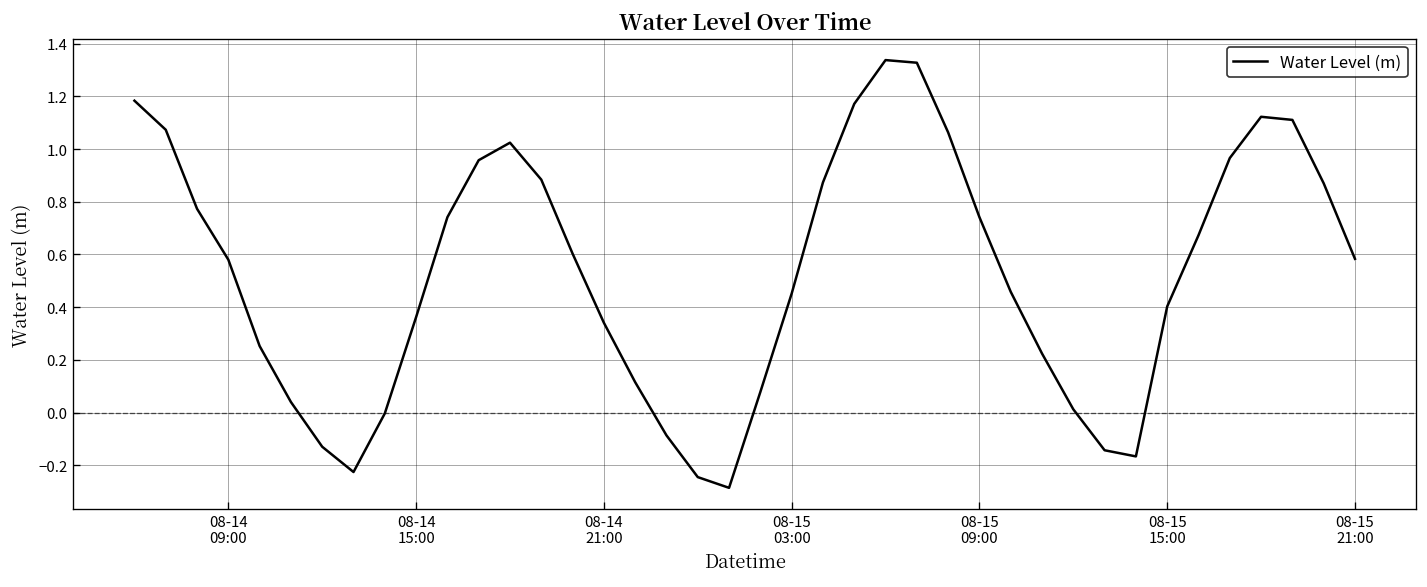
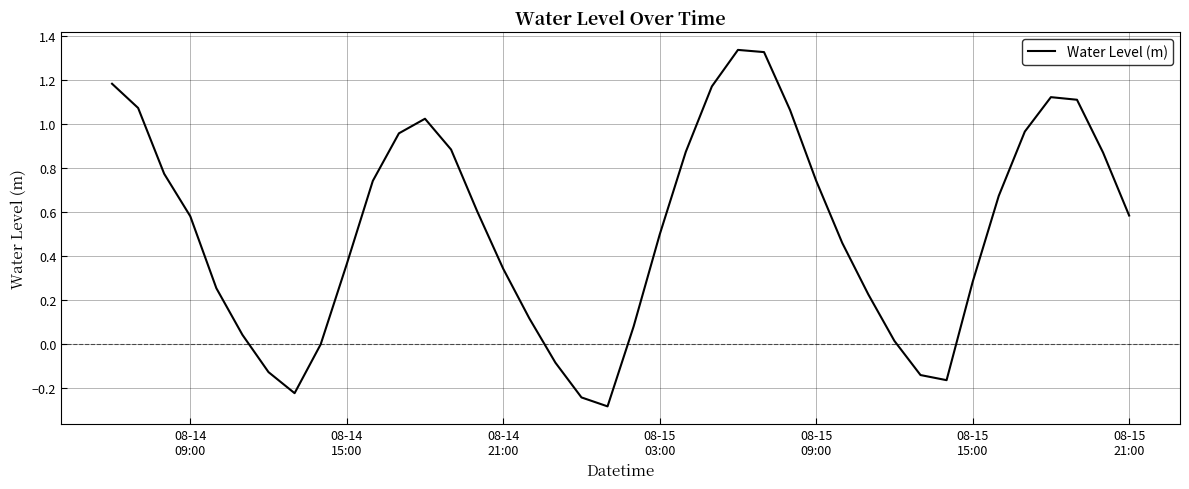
08-15 03:00: 0.45 -> 0.50
08-15 15:00: 0.40 -> 0.28
